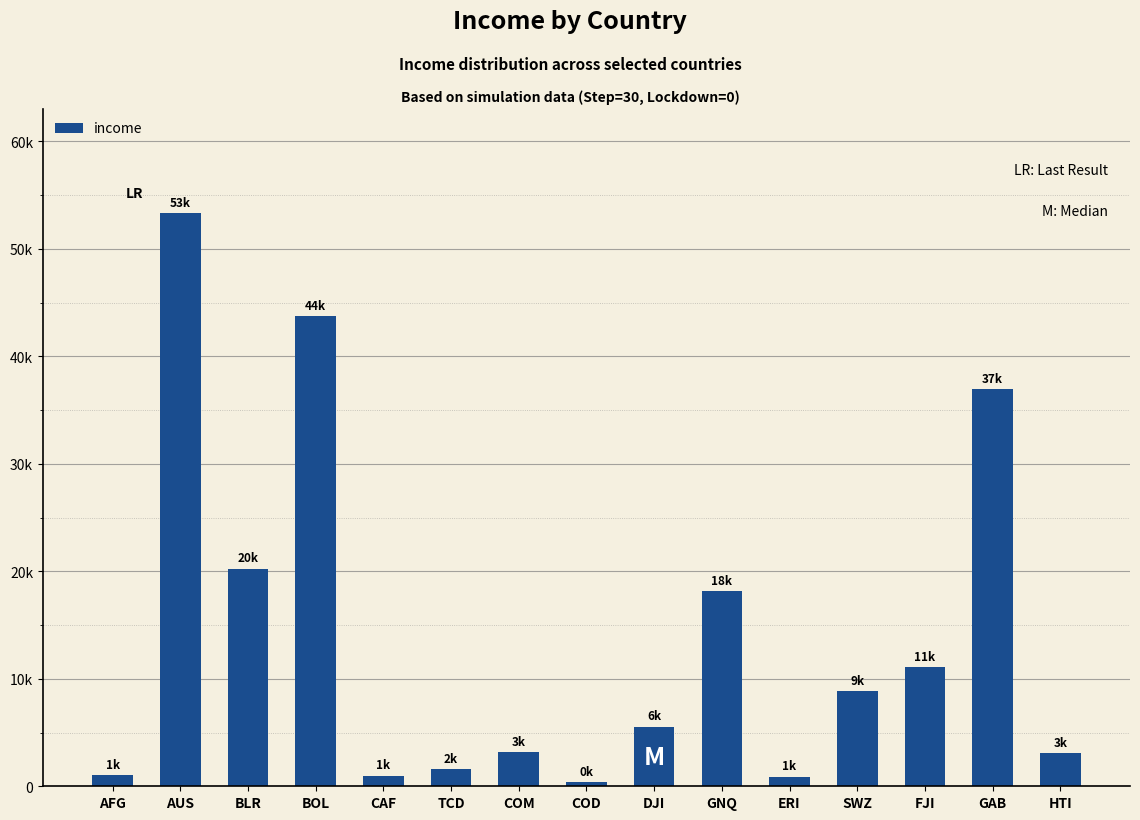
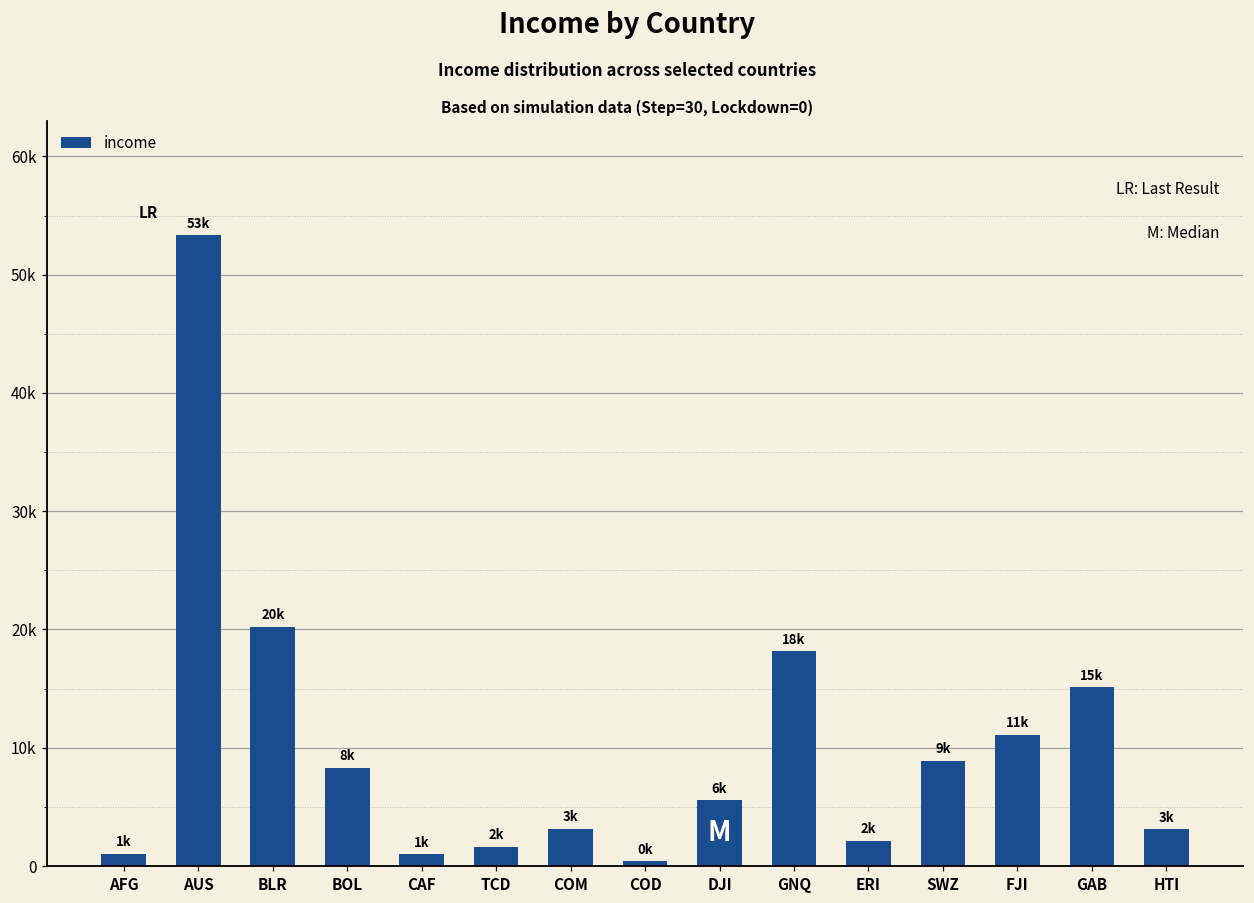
BOL: 44k -> 8k
ERI: 1k -> 2k
GAB: 37k -> 15k
